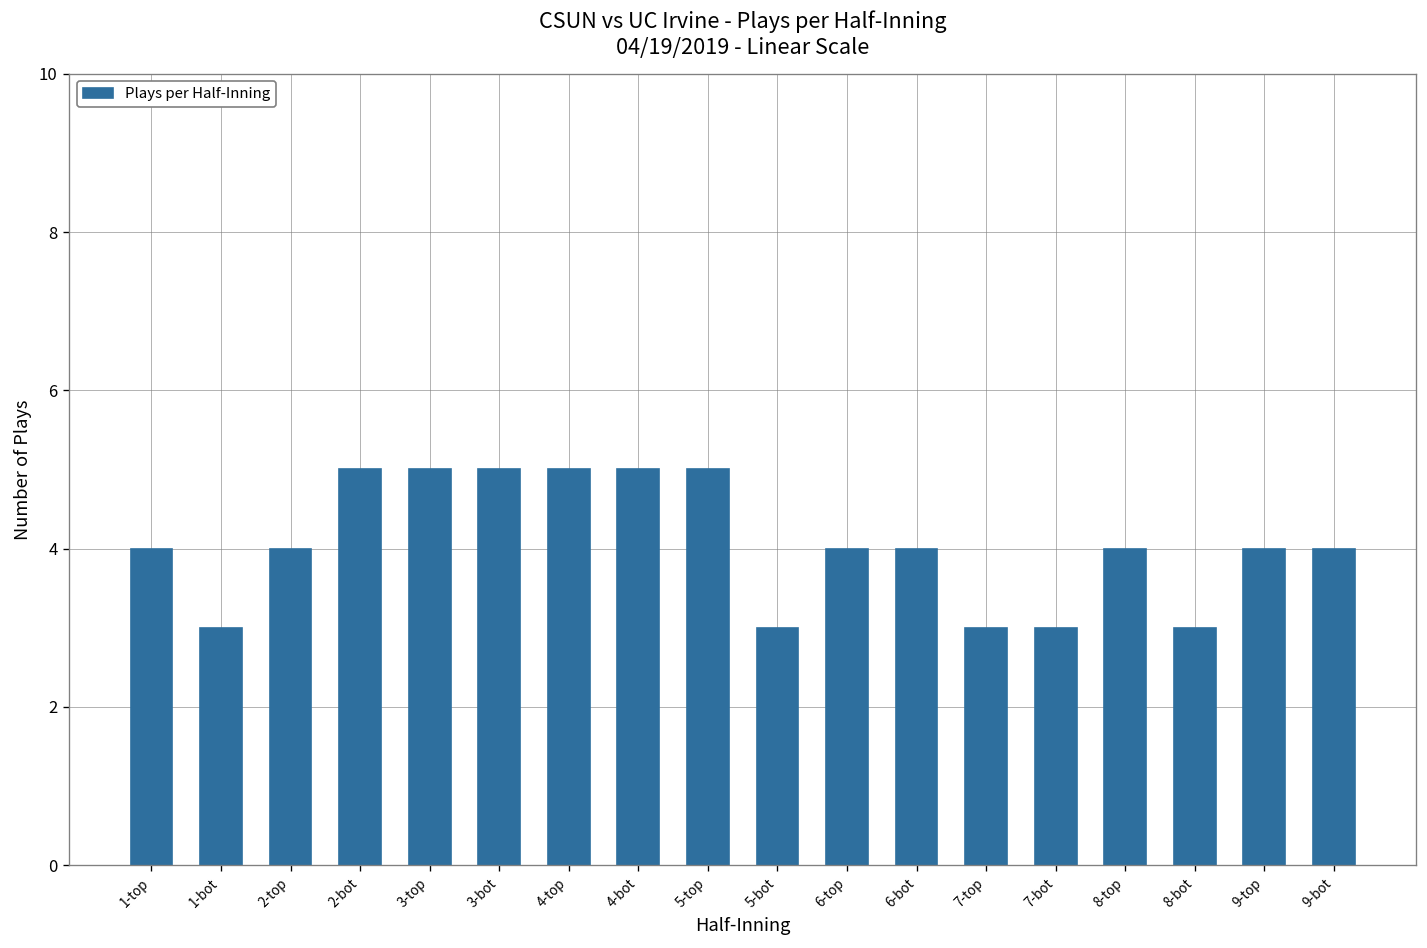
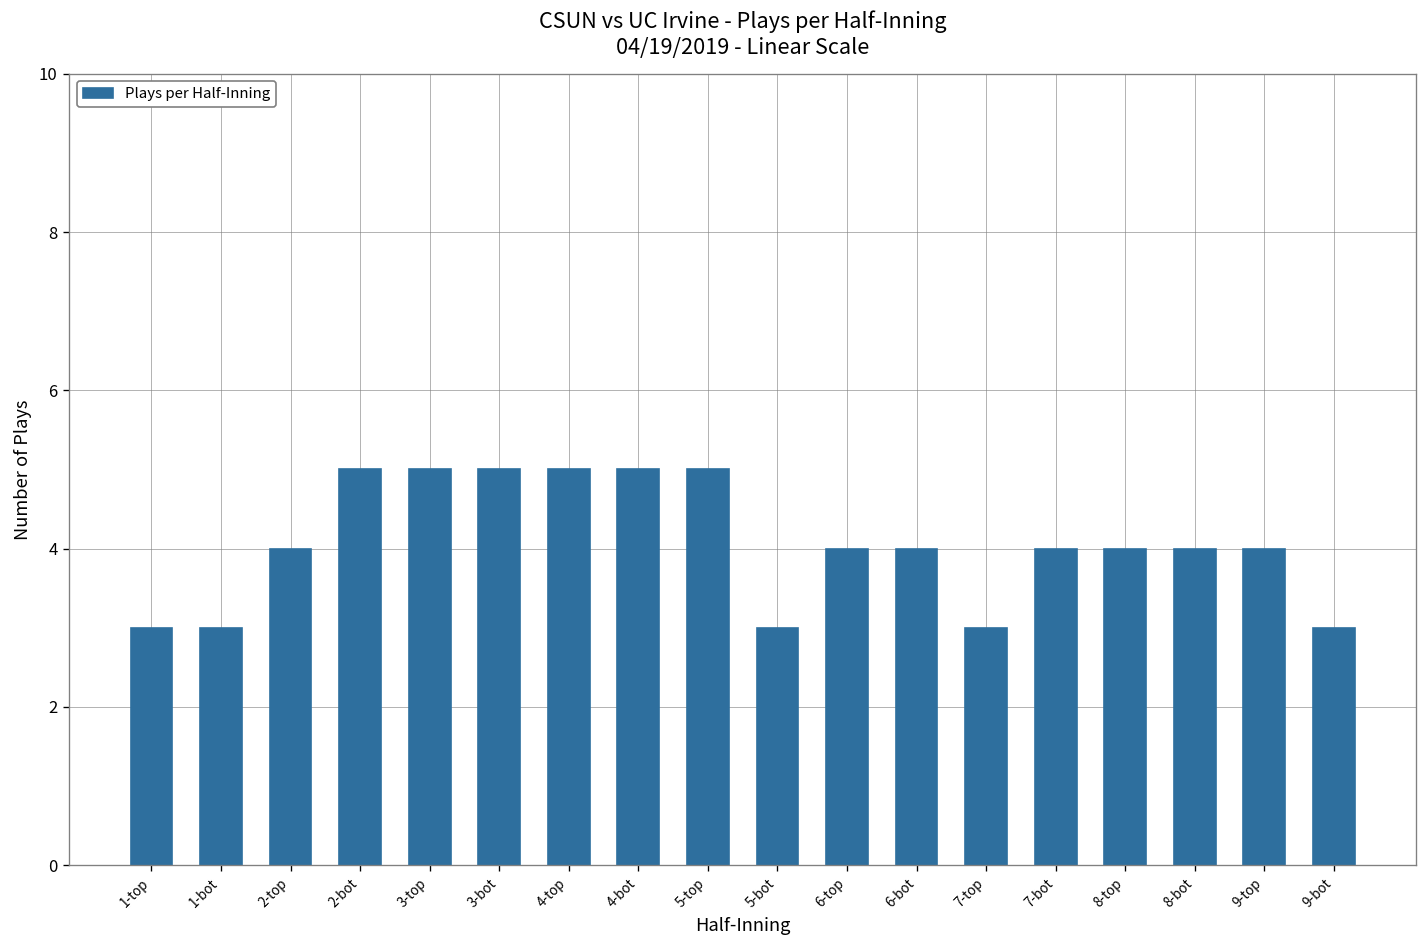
1-top: 4 -> 3
7-bot: 3 -> 4
8-bot: 3 -> 4
9-bot: 4 -> 3
